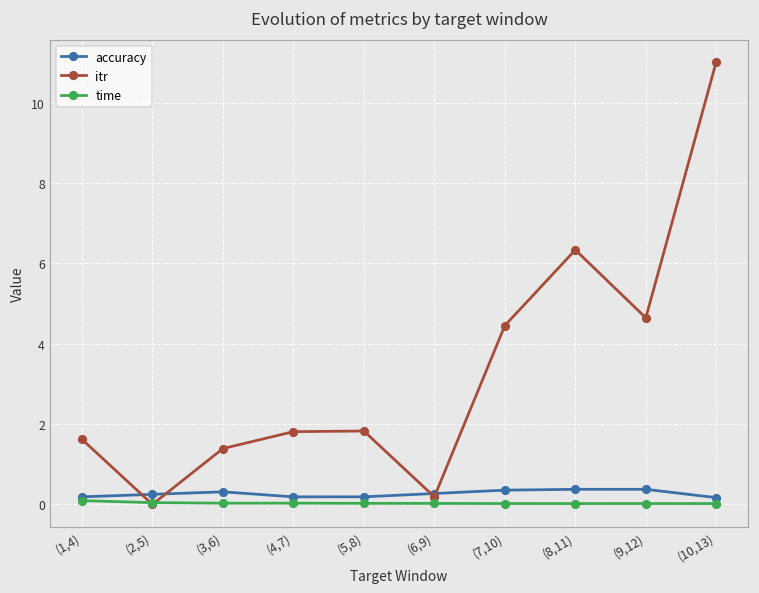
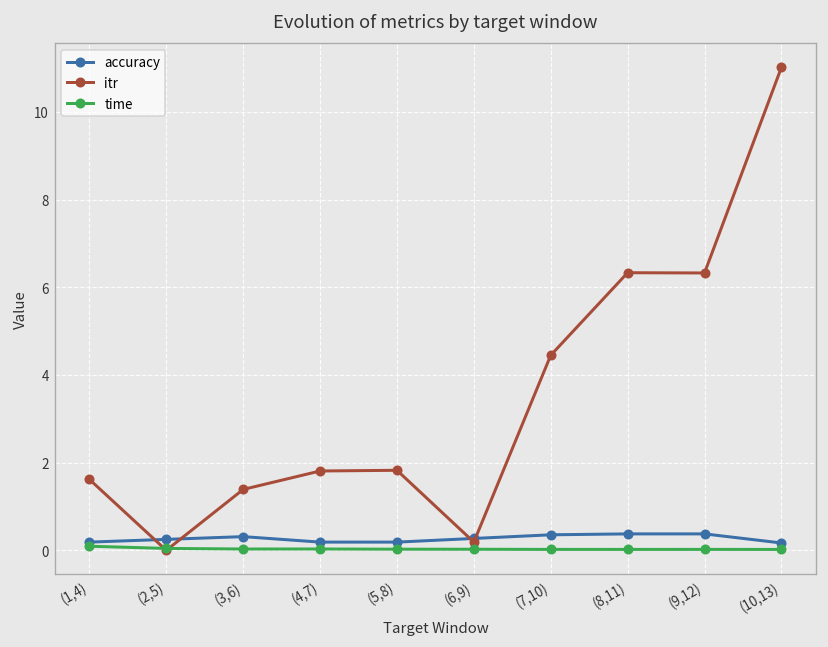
itr, (9,12): 4.6 -> 6.3
